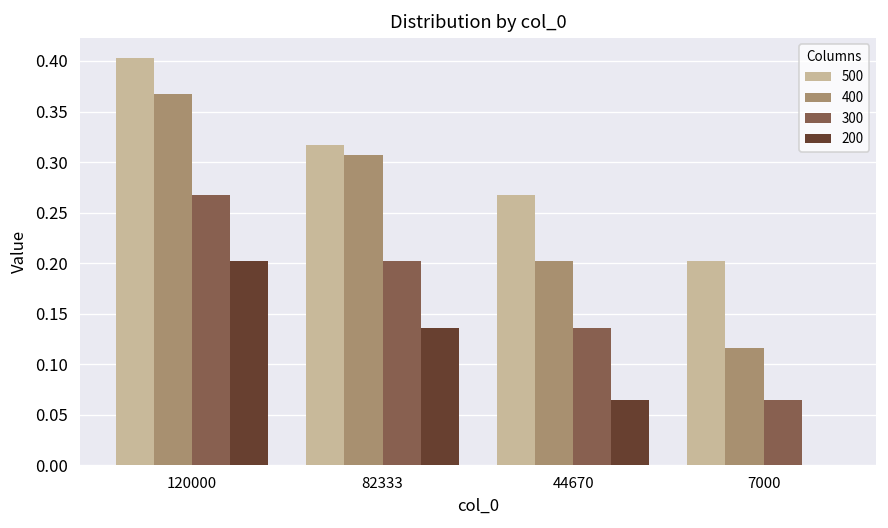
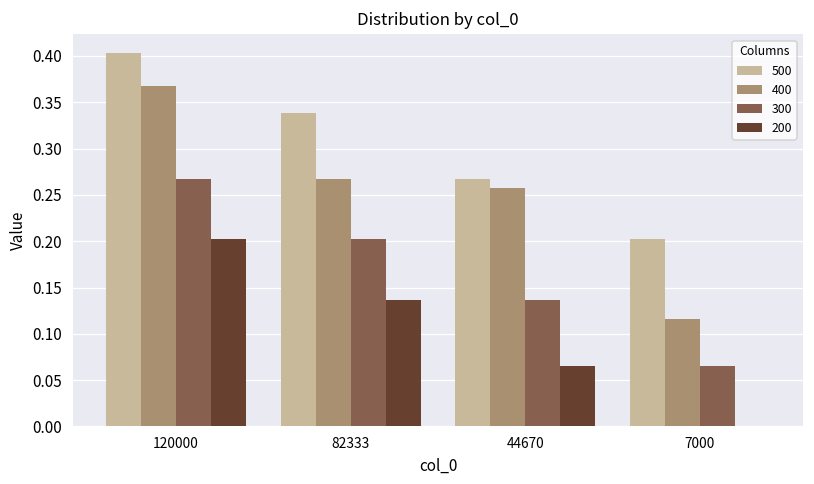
500, 82333: 0.32 -> 0.34
400, 82333: 0.31 -> 0.27
400, 44670: 0.20 -> 0.26
